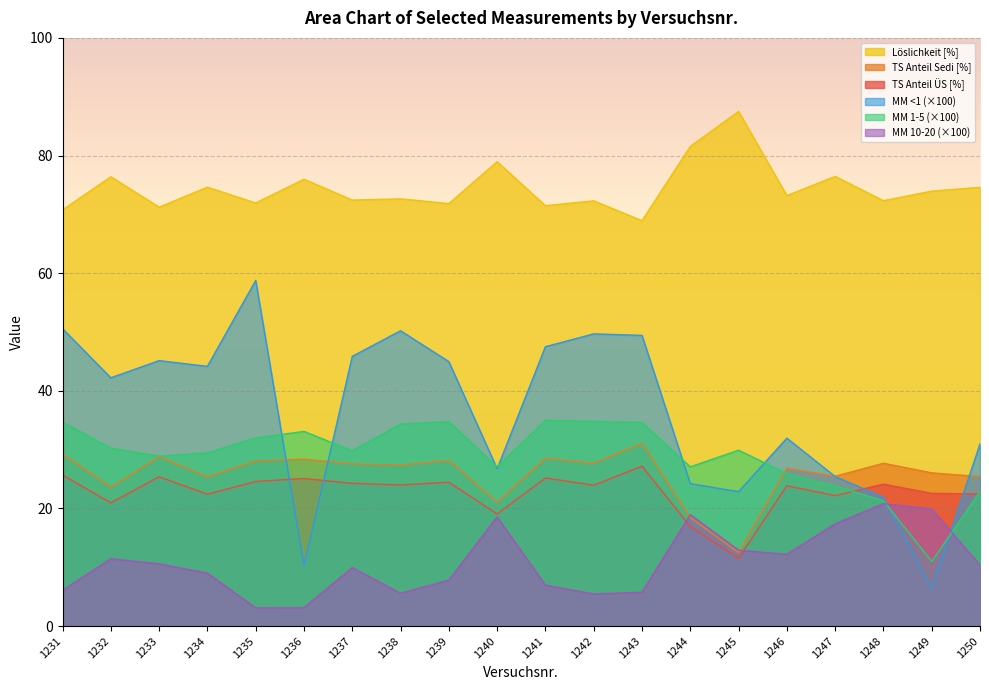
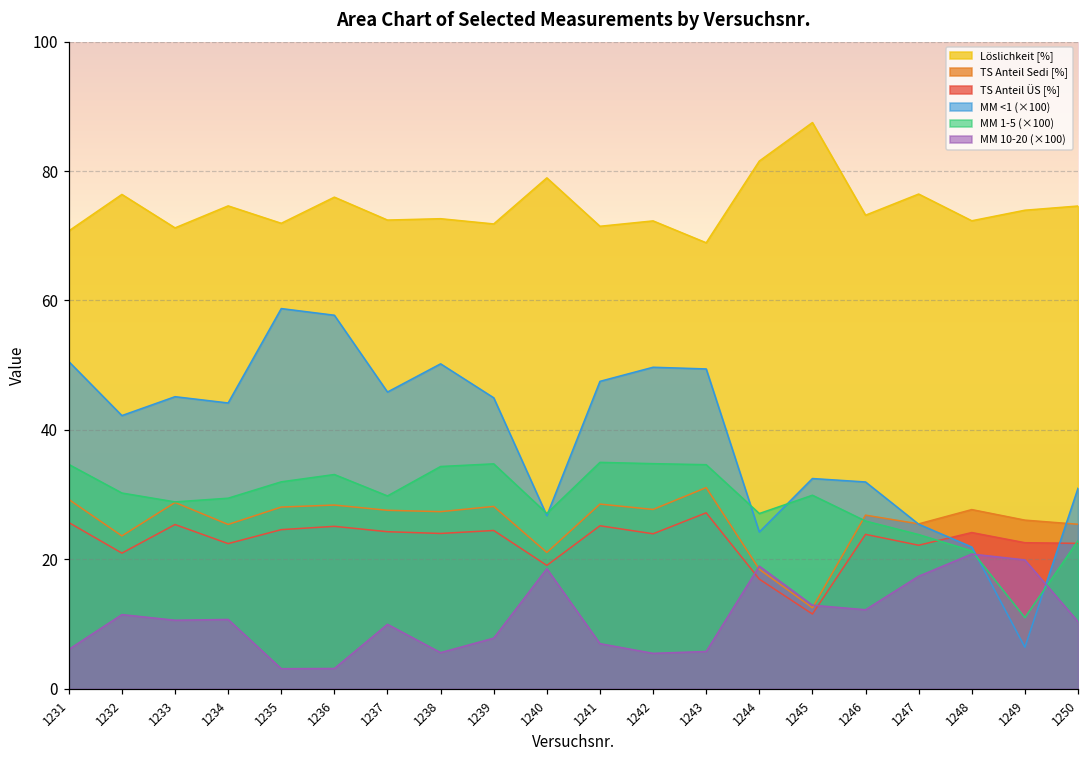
MM 10-20 (×100), 1234: 9 -> 11
MM <1 (×100), 1236: 10 -> 58
MM <1 (×100), 1245: 23 -> 32
